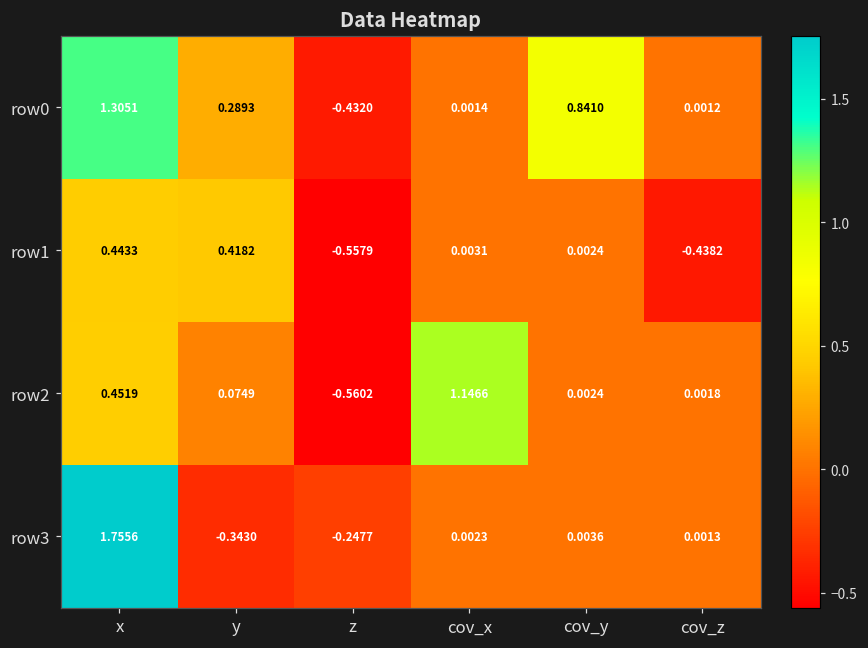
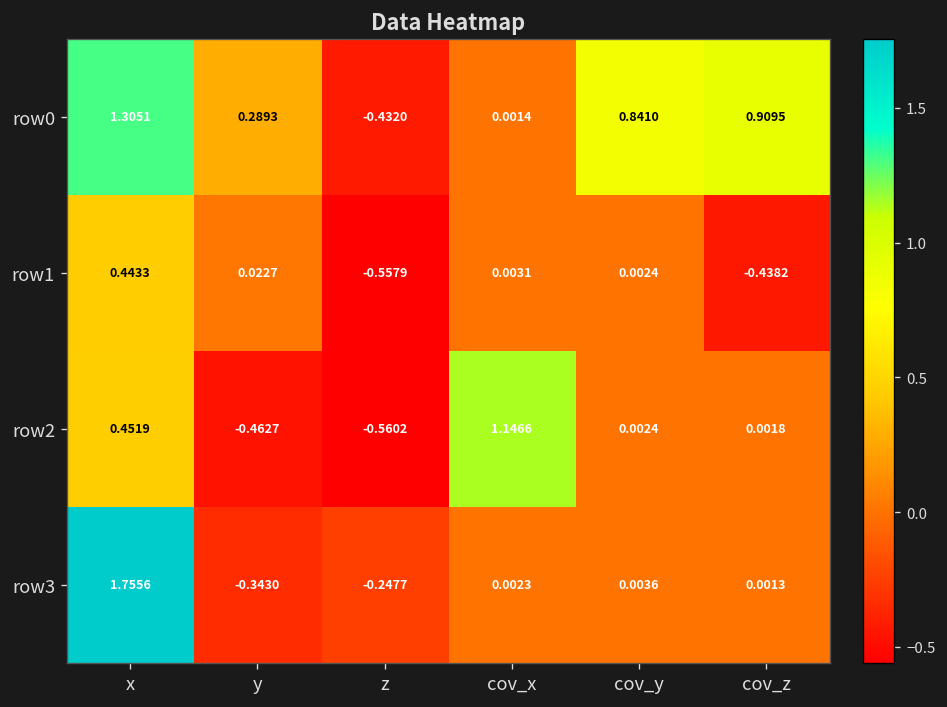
row0, cov_z: 0.0012 -> 0.9095
row1, y: 0.4182 -> 0.0227
row2, y: 0.0749 -> -0.4627
